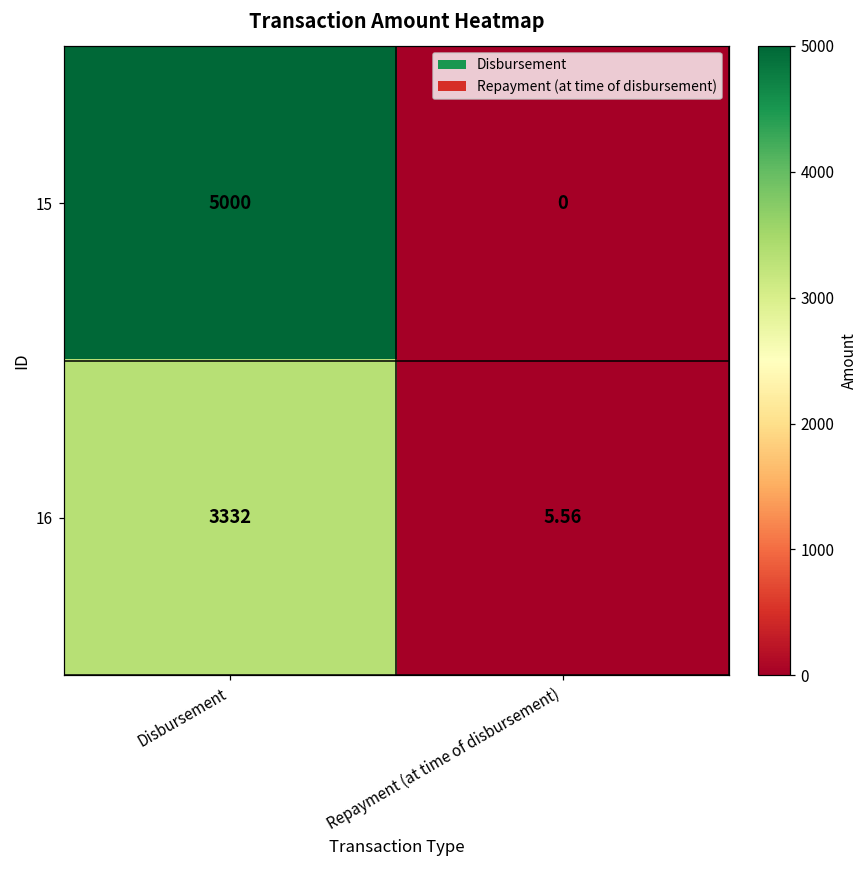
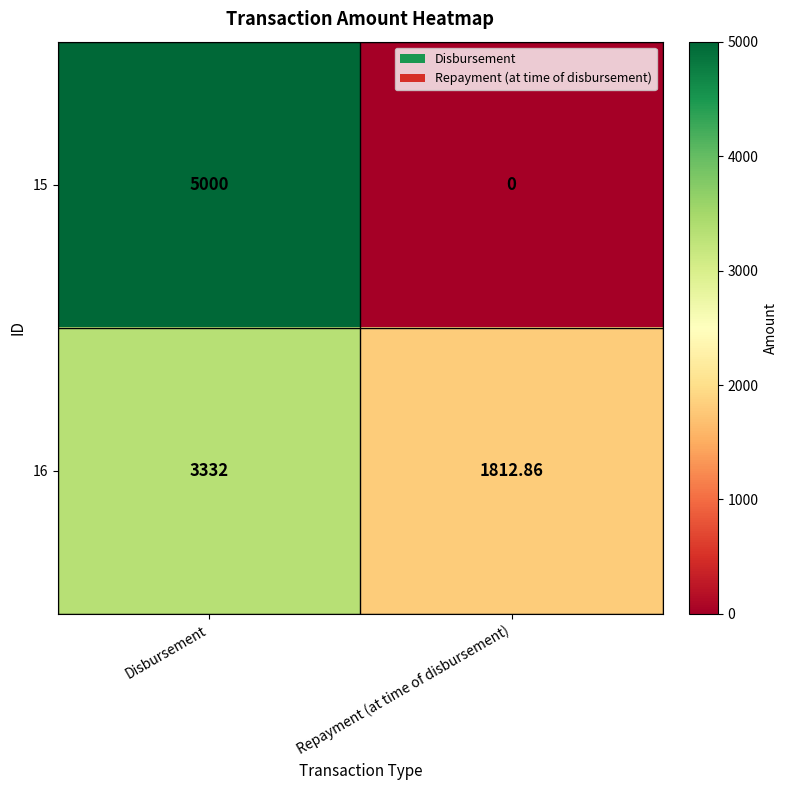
16, Repayment (at time of disbursement): 5.56 -> 1812.86
